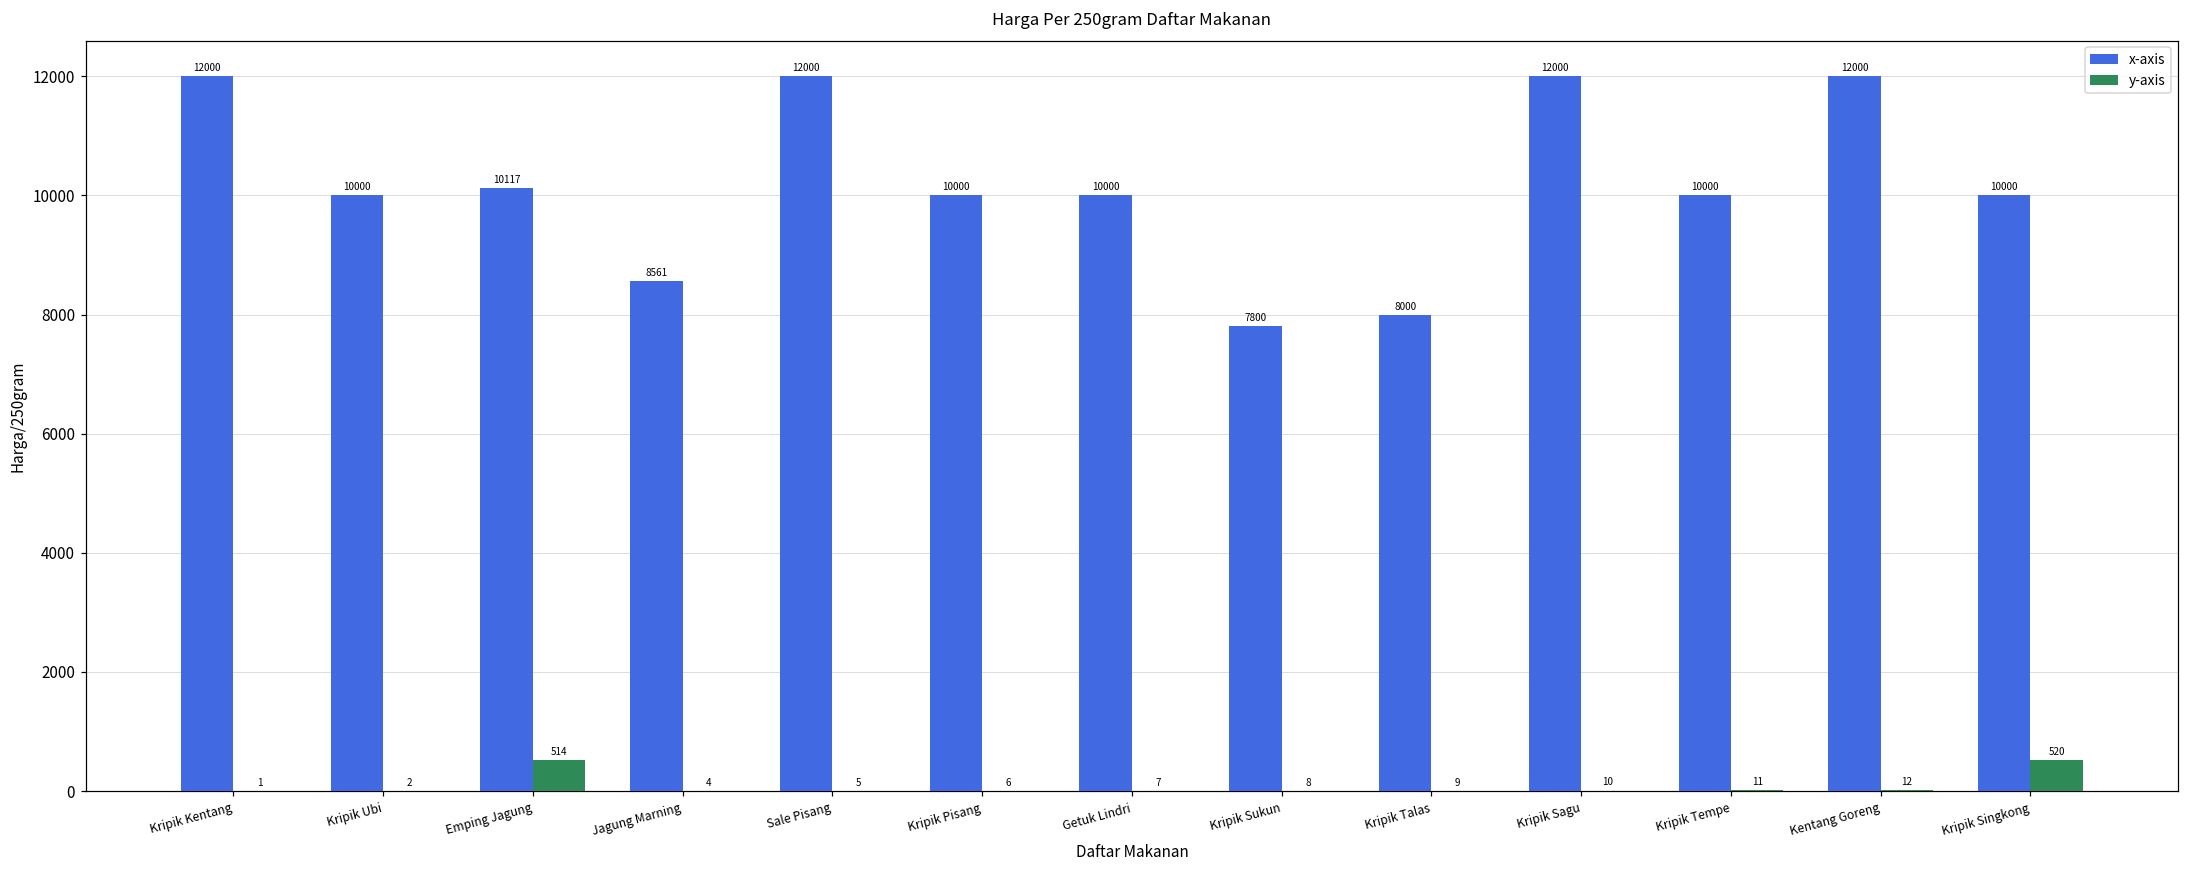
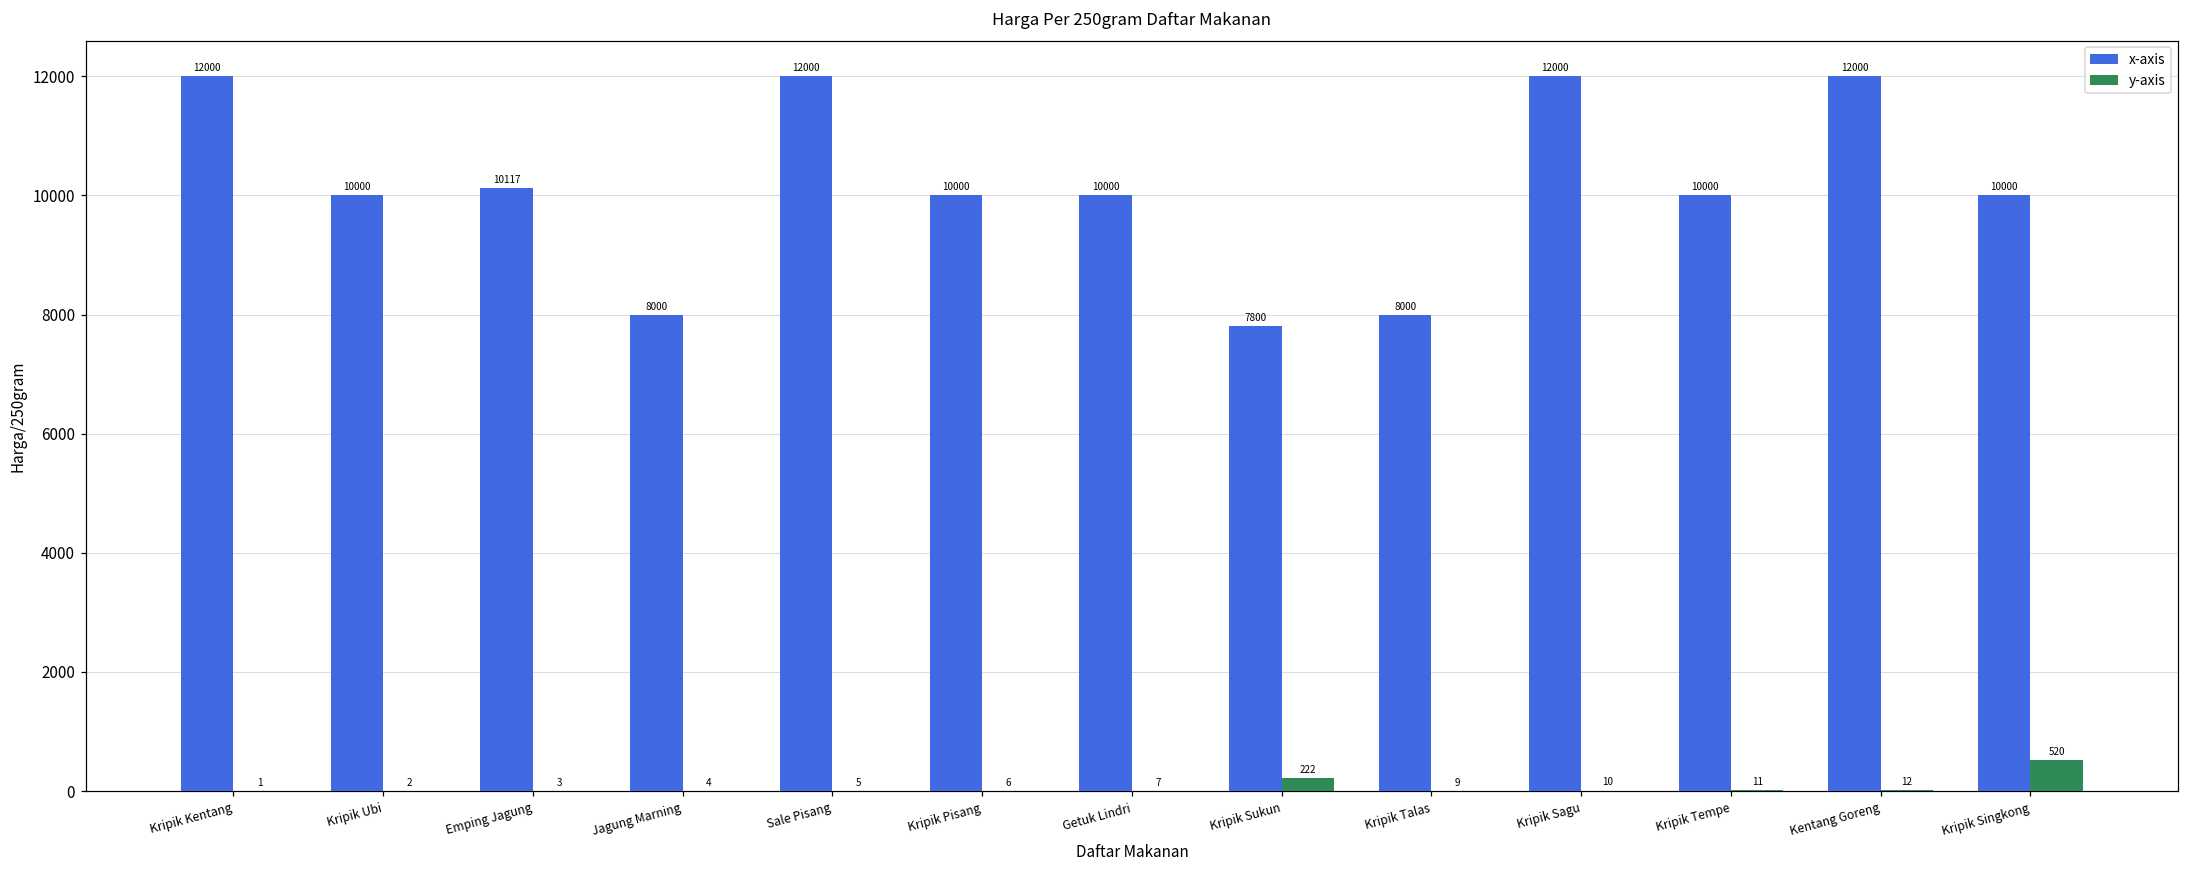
y-axis, Emping Jagung: 514 -> 3
x-axis, Jagung Marning: 8561 -> 8000
y-axis, Kripik Sukun: 8 -> 222
